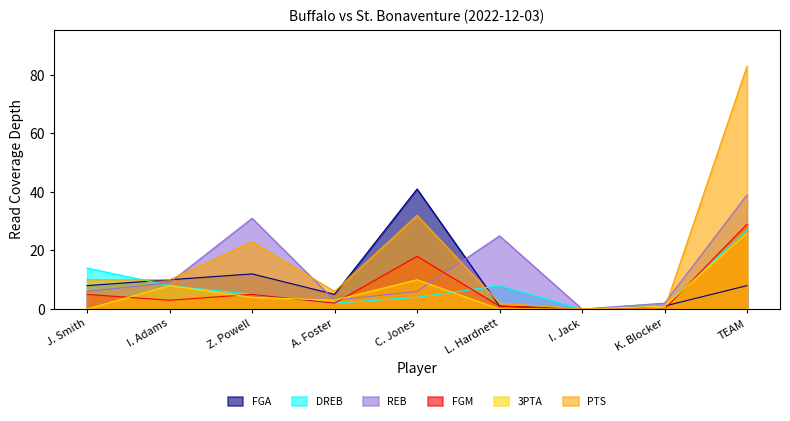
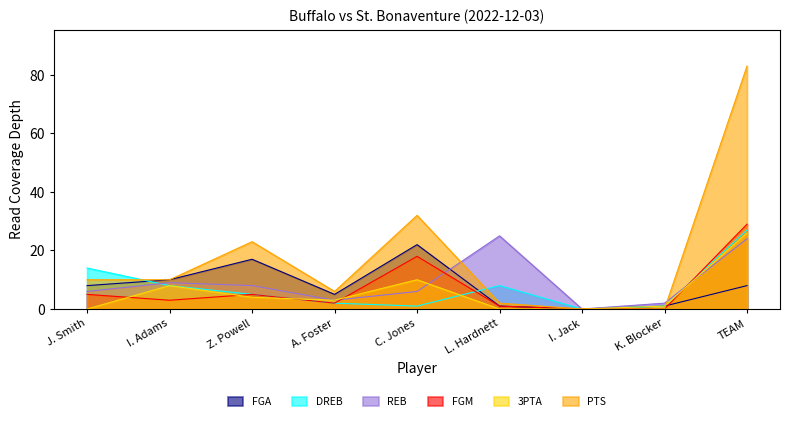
FGA, Z. Powell: 12 -> 17
REB, Z. Powell: 31 -> 8
FGA, C. Jones: 41 -> 22
DREB, C. Jones: 4 -> 1
REB, TEAM: 39 -> 24
